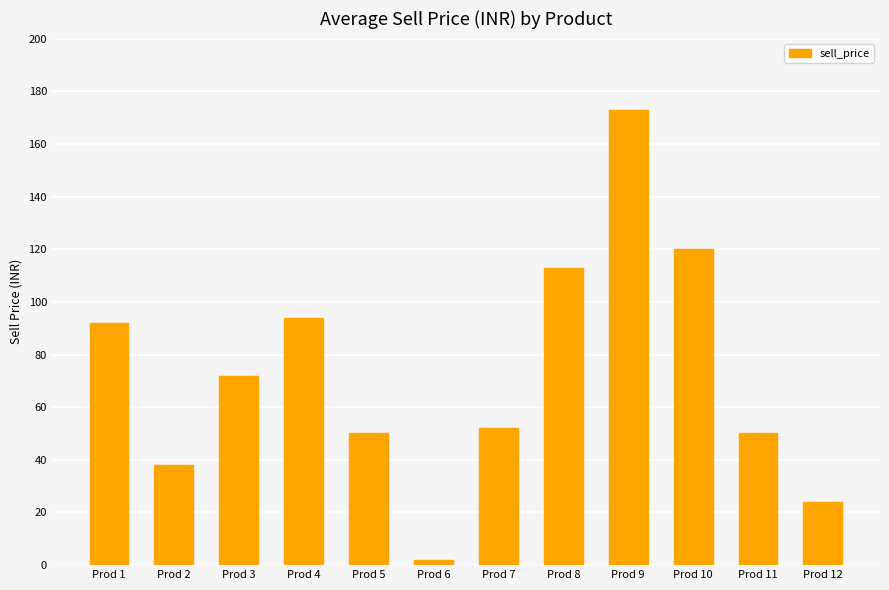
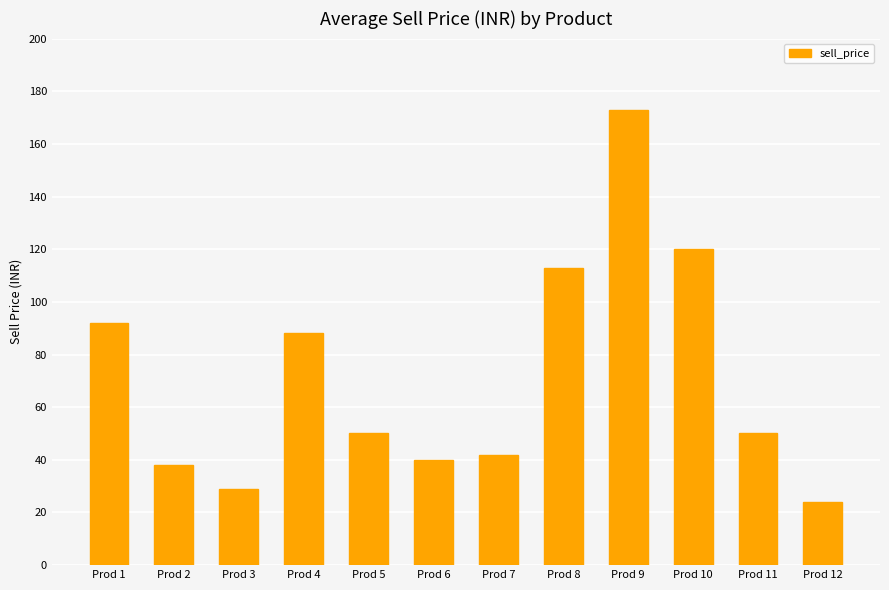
Prod 3: 72 -> 29
Prod 4: 94 -> 88
Prod 6: 2 -> 40
Prod 7: 52 -> 42
